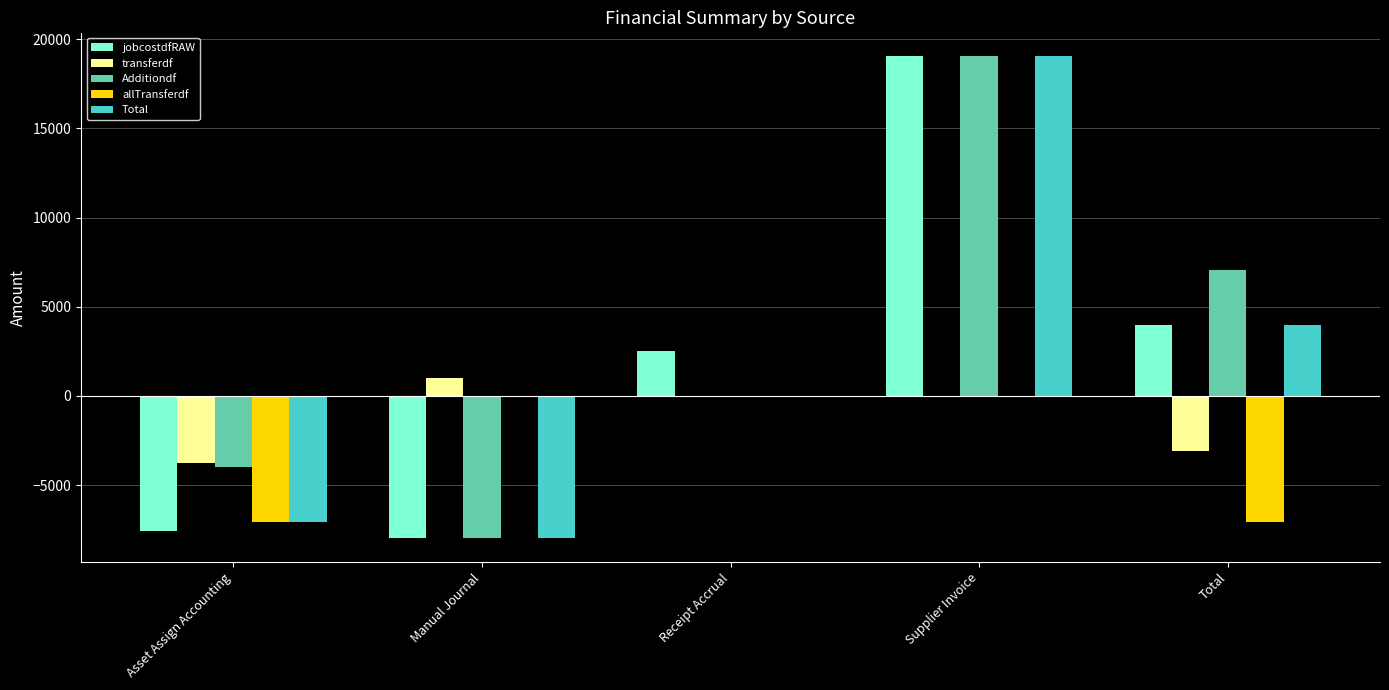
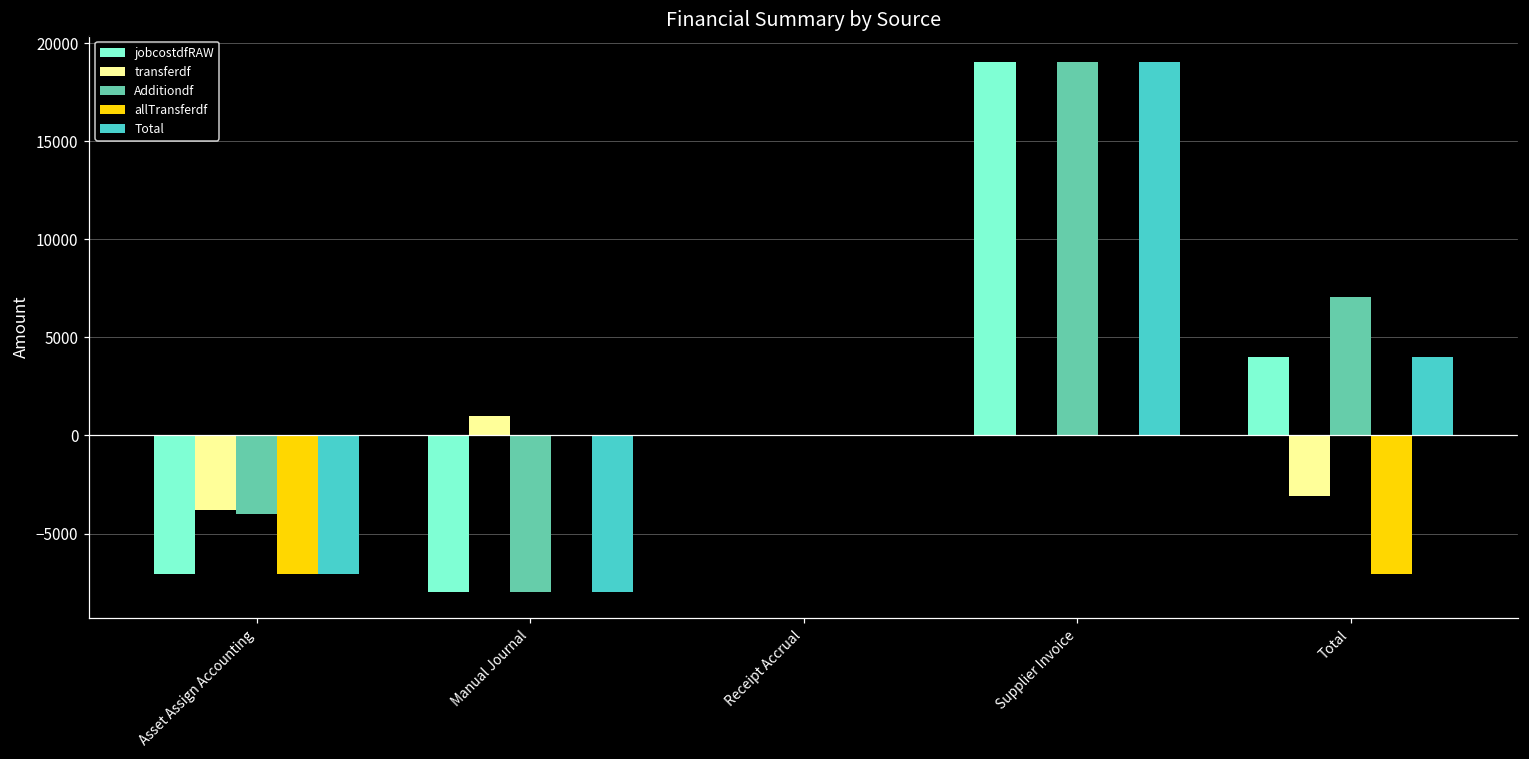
jobcostdfRAW, Asset Assign Accounting: -7600 -> -7100
jobcostdfRAW, Receipt Accrual: 2500 -> 0
